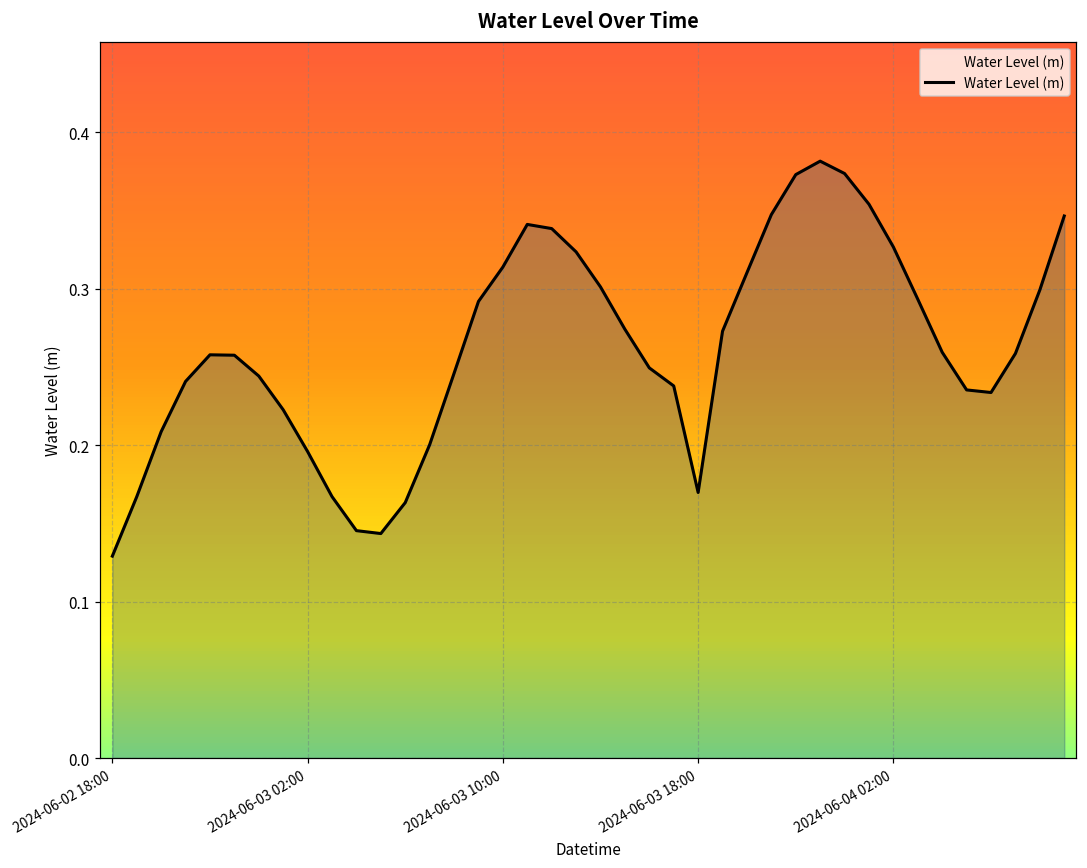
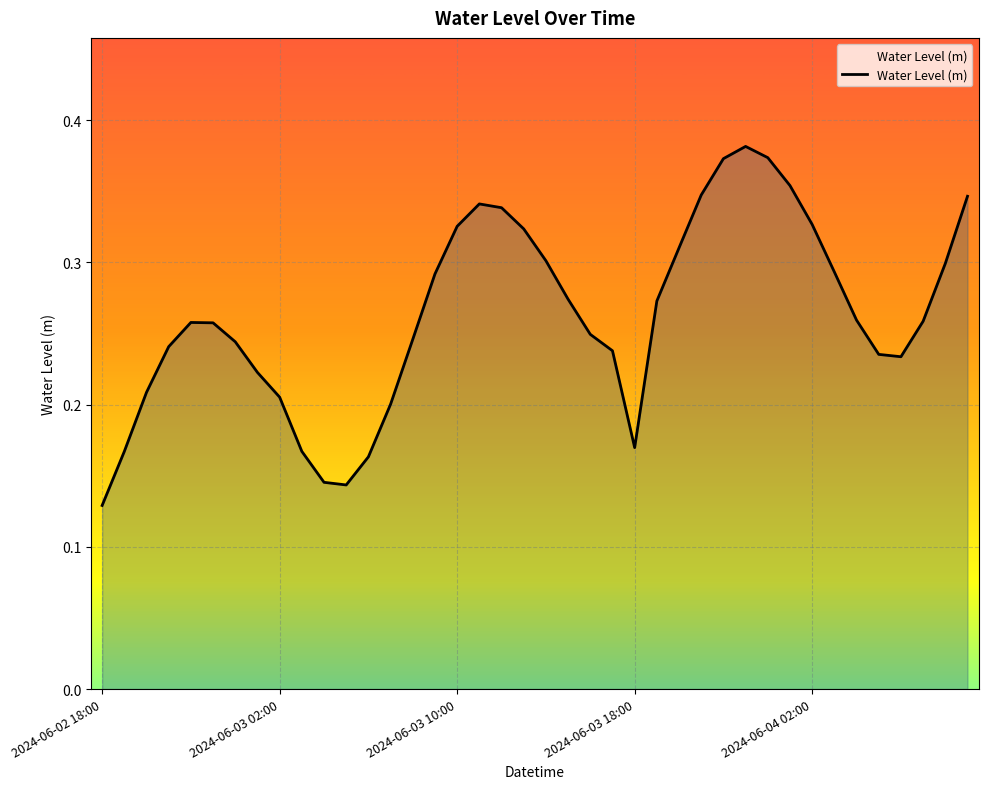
2024-06-03 02:00: 0.196 -> 0.205
2024-06-03 10:00: 0.314 -> 0.325
